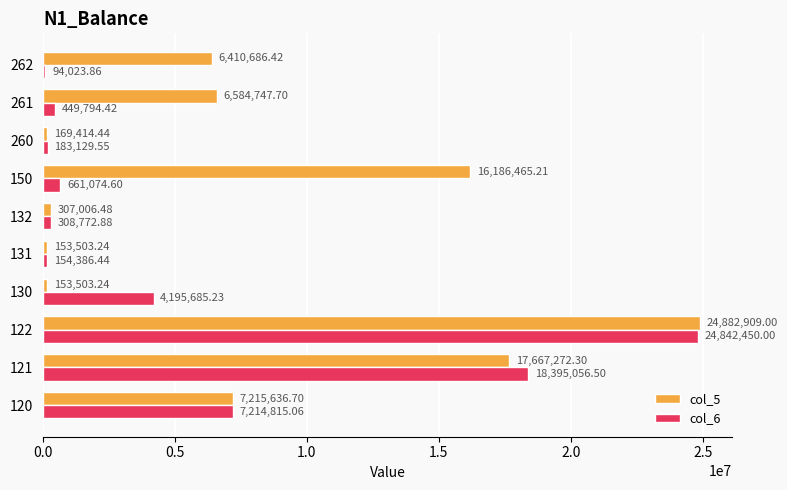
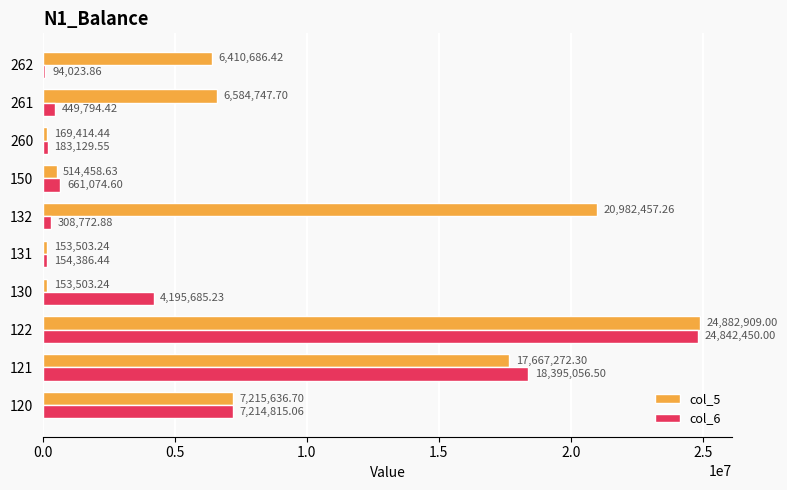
col_5, 150: 16,186,465.21 -> 514,458.63
col_5, 132: 307,006.48 -> 20,982,457.26
